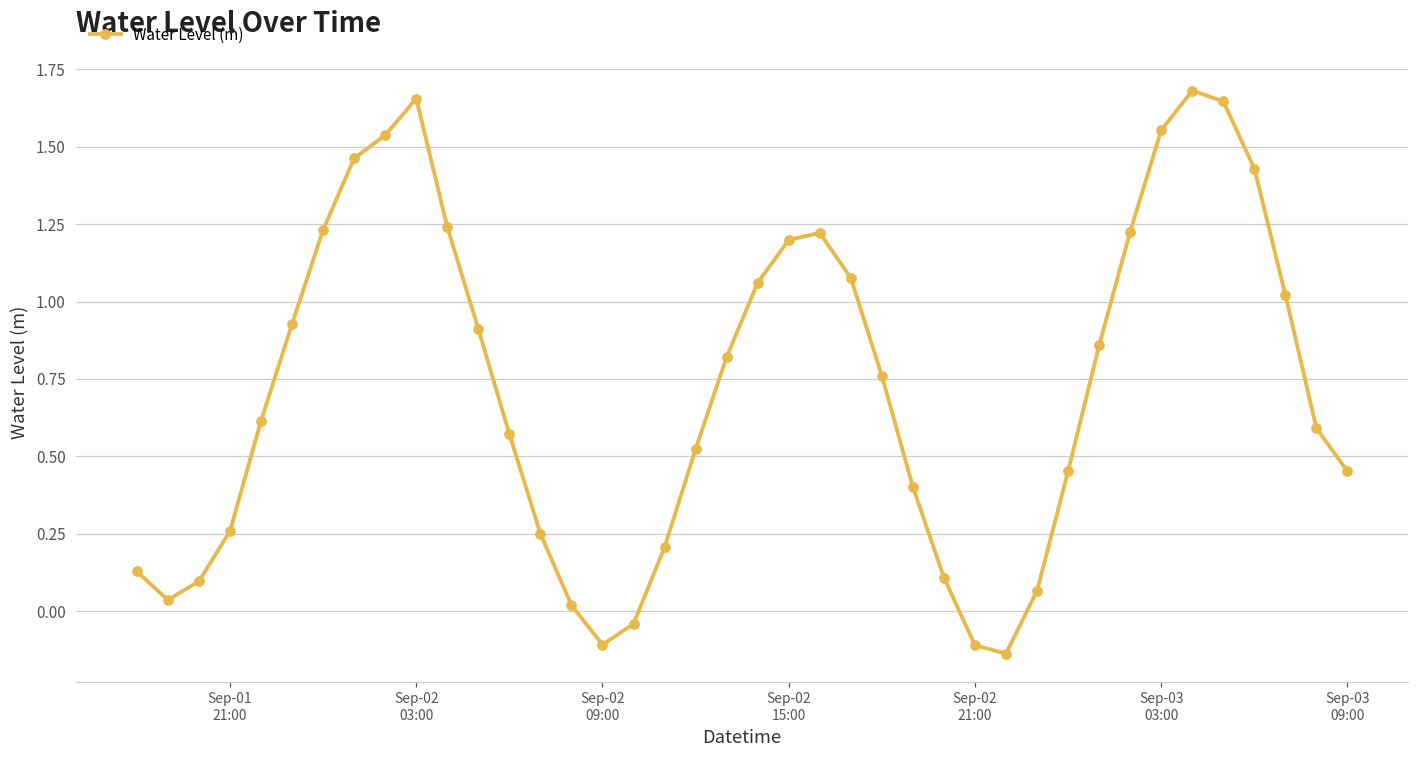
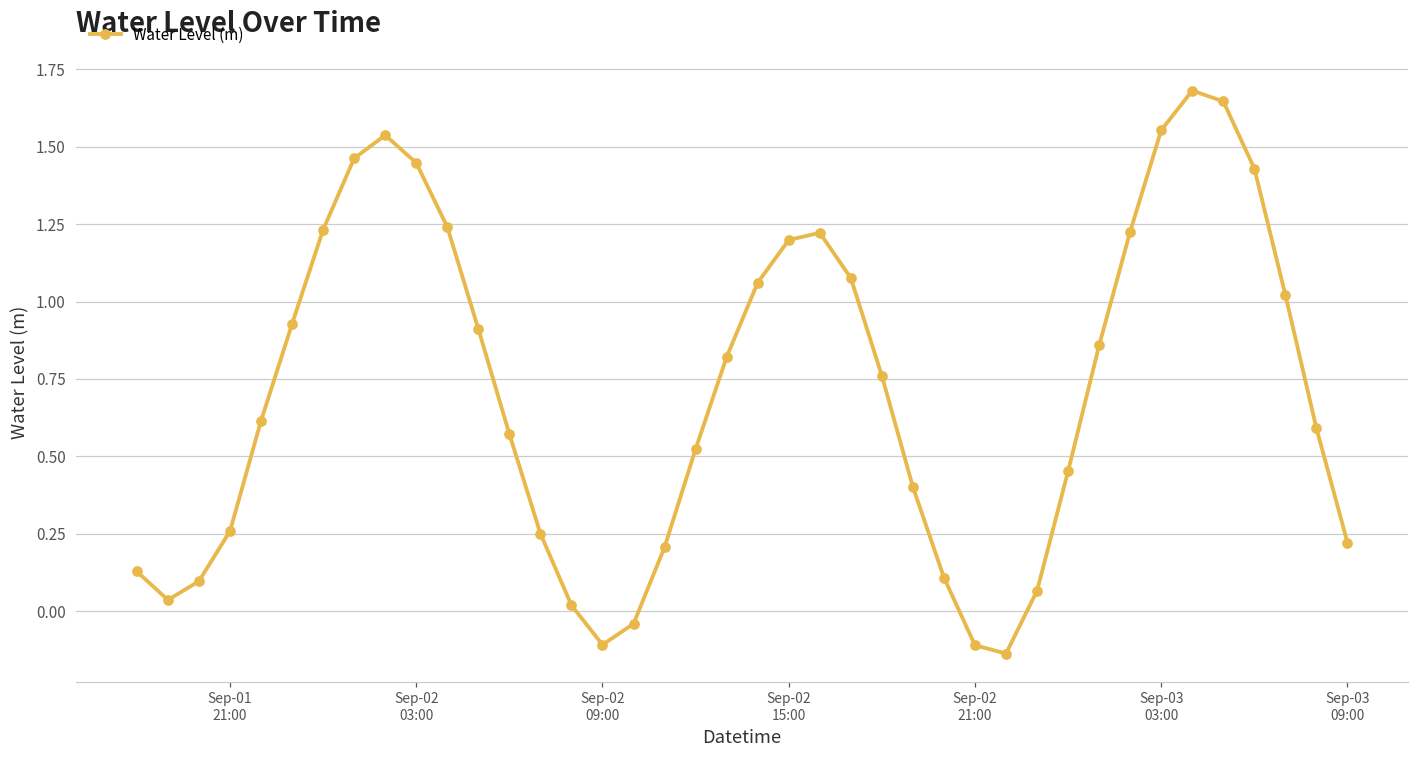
Sep-02 03:00: 1.66 -> 1.45
Sep-03 09:00: 0.45 -> 0.22
